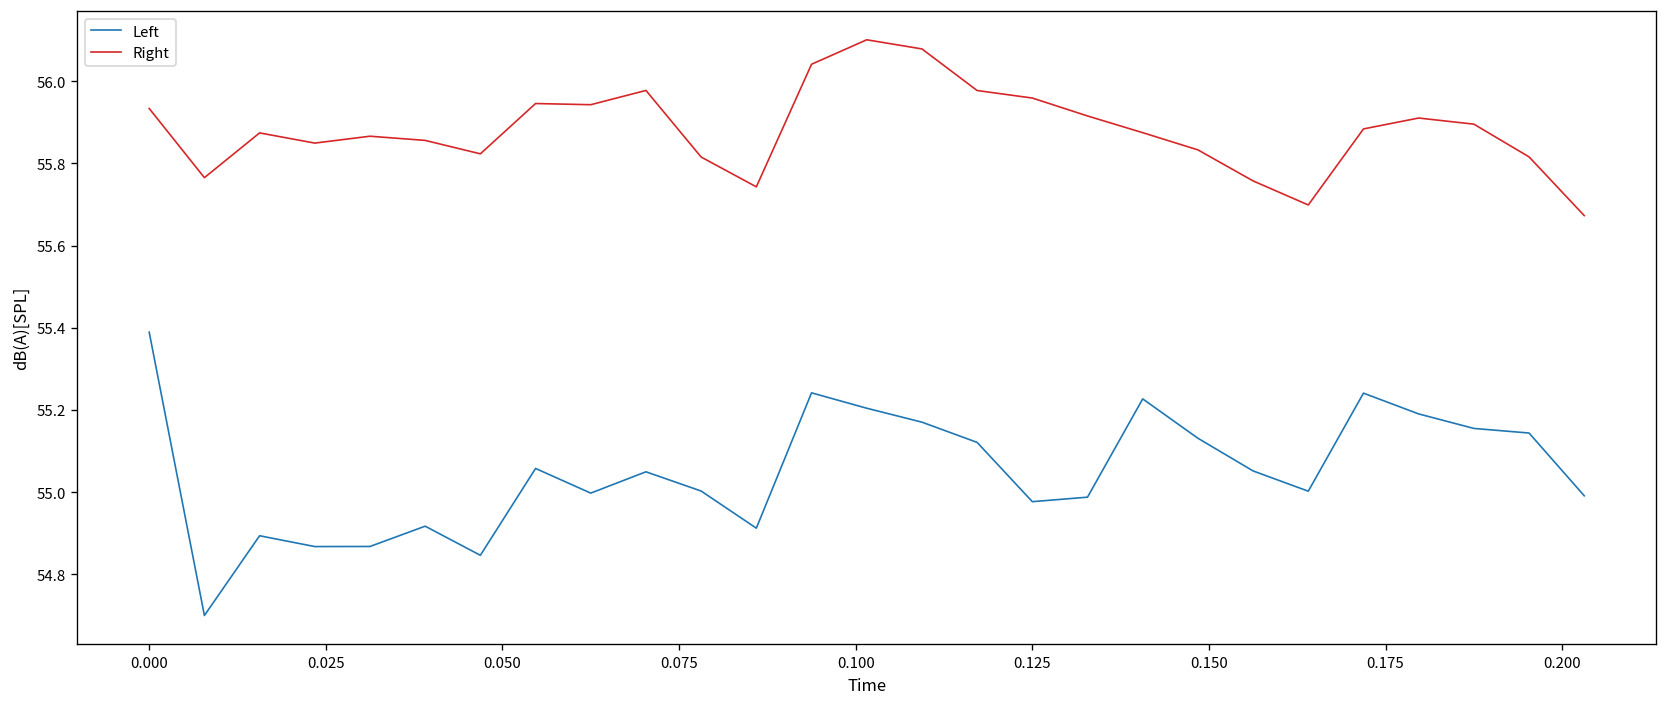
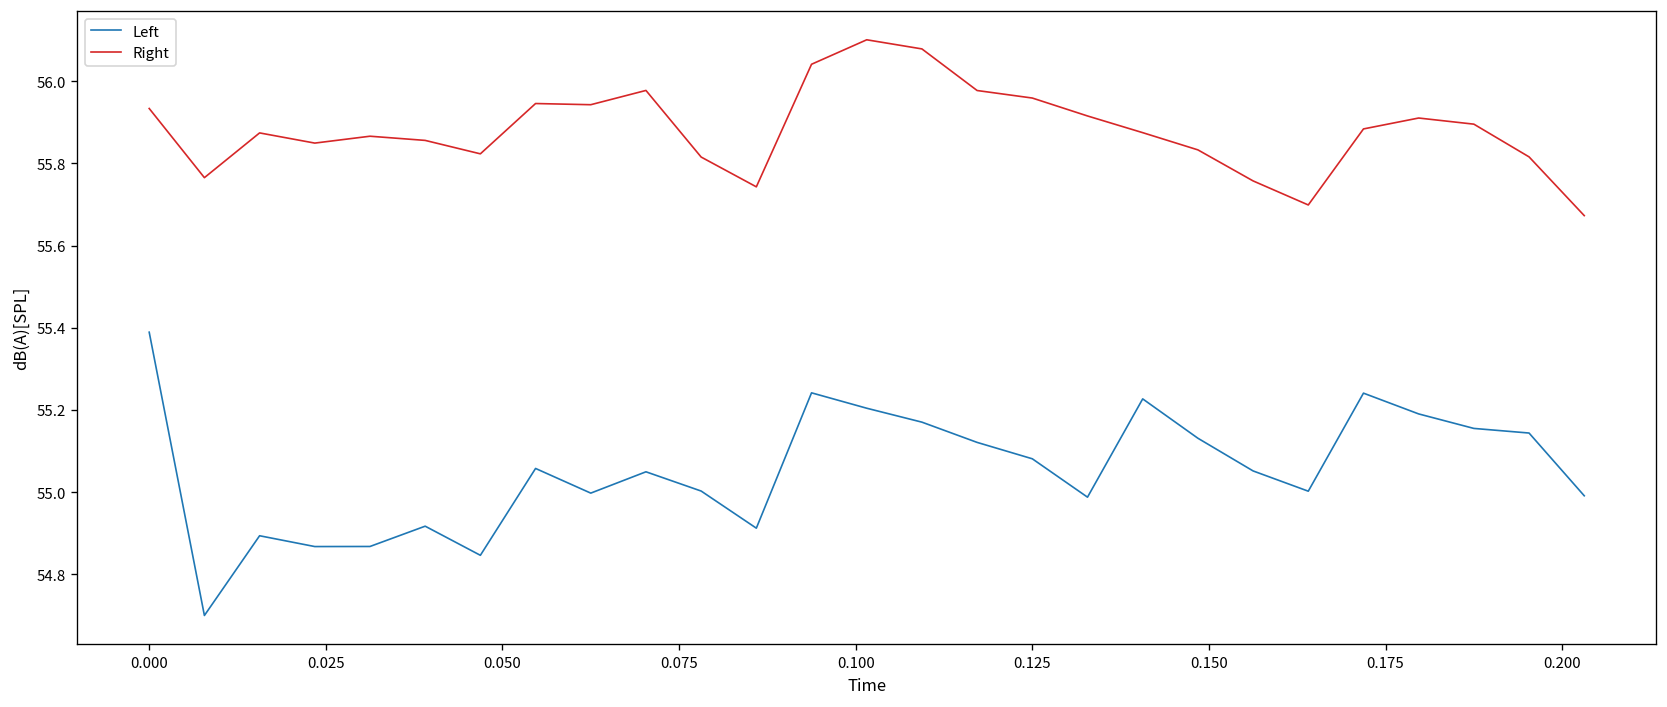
Left, 0.125: 54.98 -> 55.08
